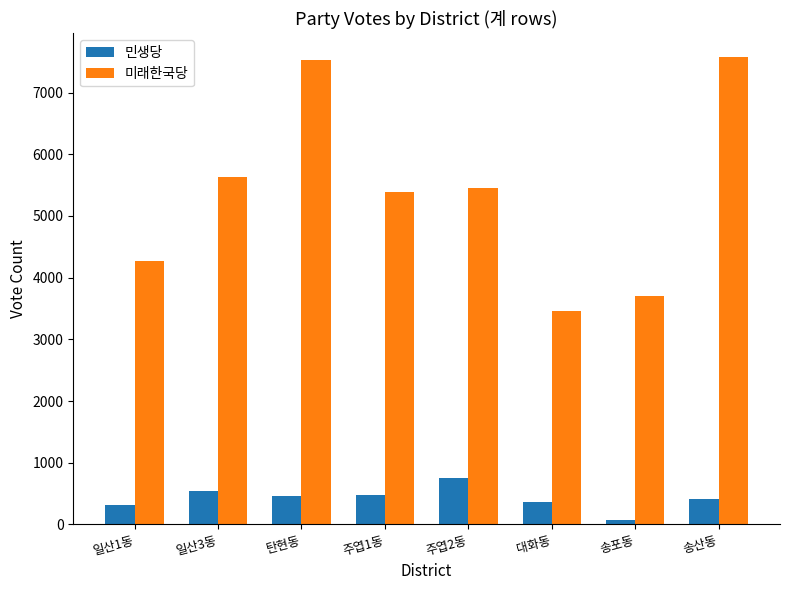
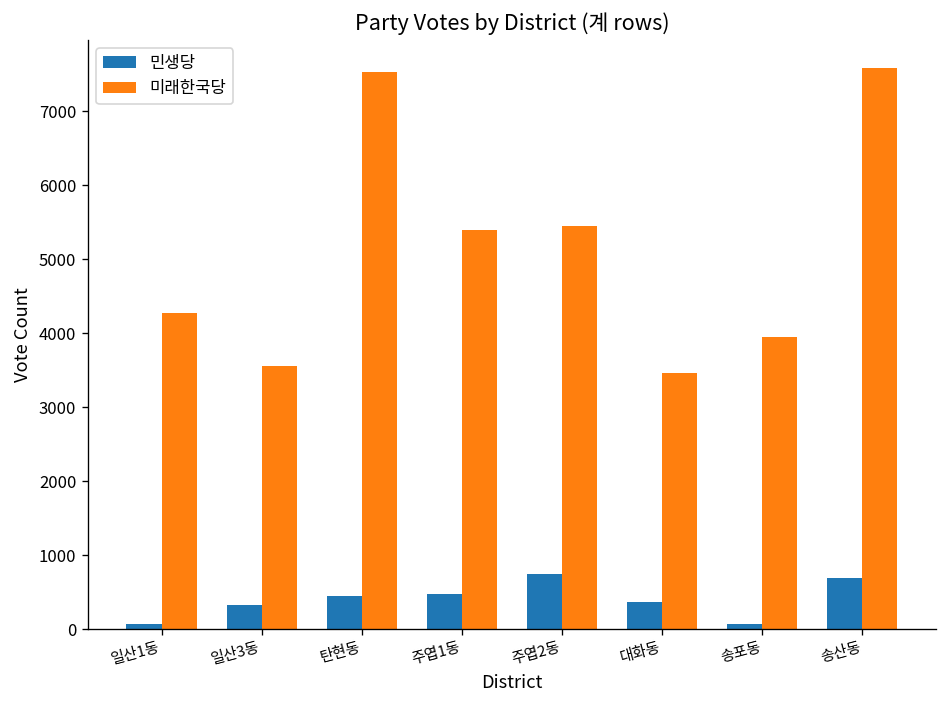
민생당, 일산1동: 300 -> 100
민생당, 일산3동: 500 -> 300
미래한국당, 일산3동: 5600 -> 3600
미래한국당, 송포동: 3700 -> 3900
민생당, 송산동: 400 -> 700
